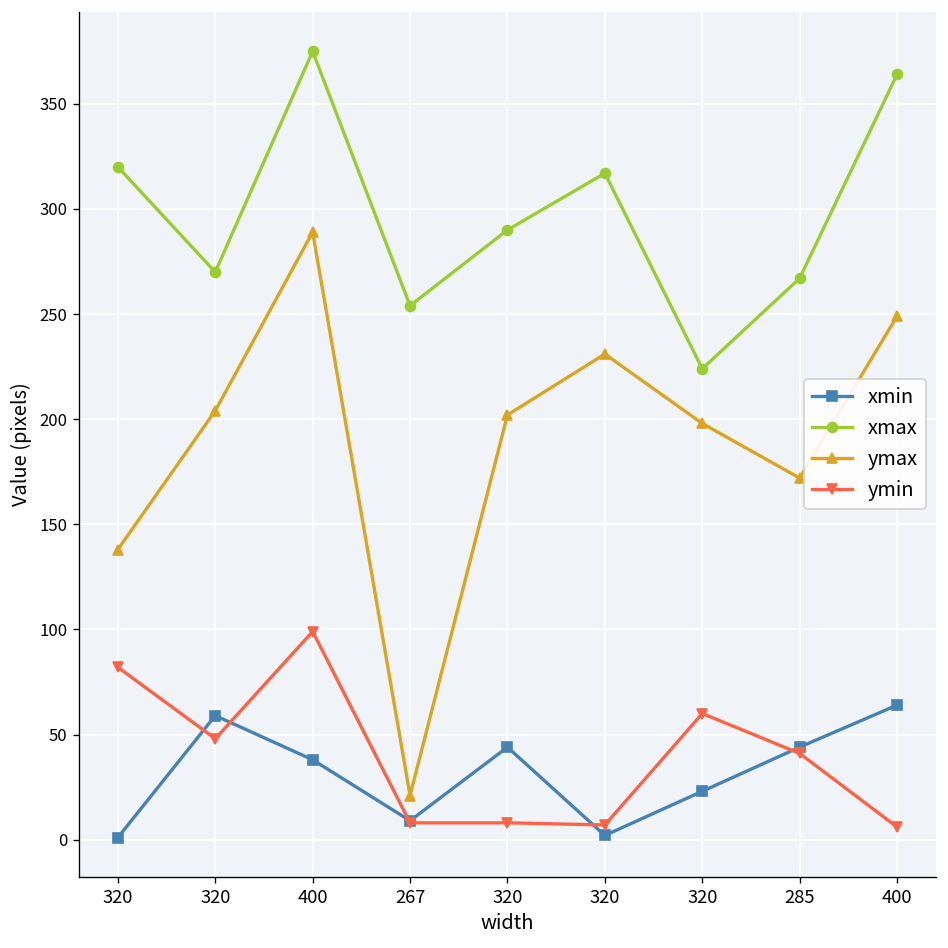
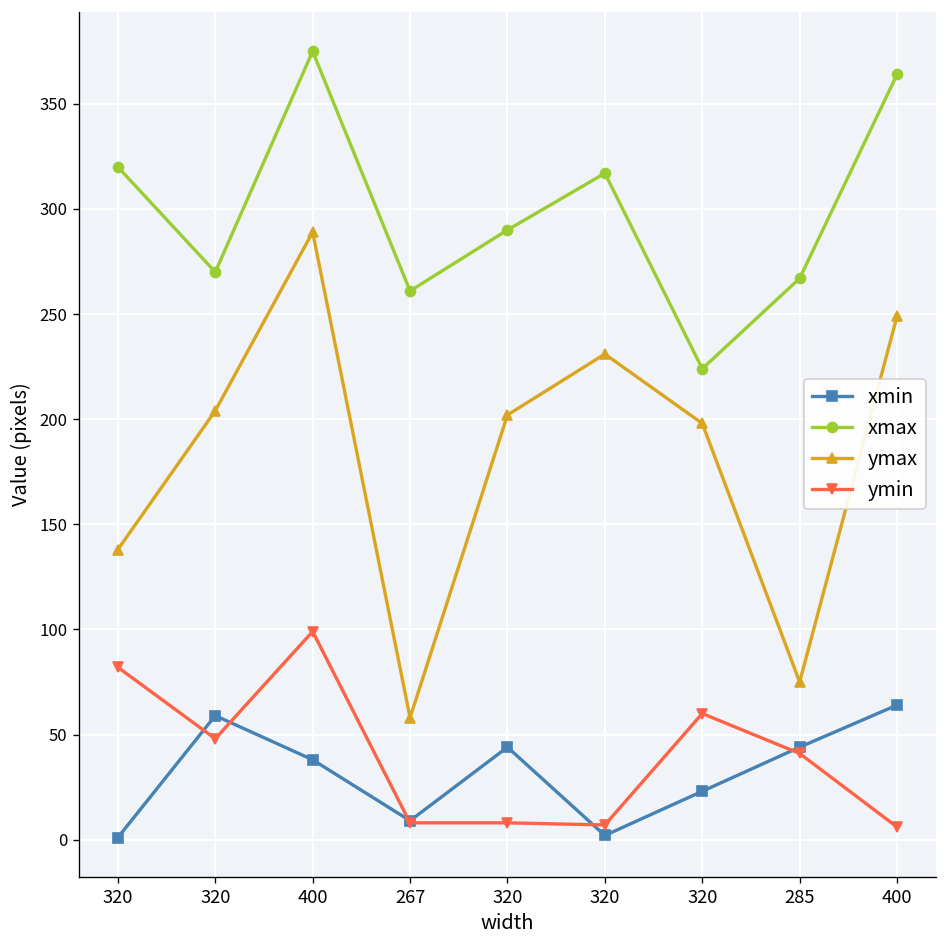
xmax, 267: 254 -> 261
ymax, 267: 21 -> 58
ymax, 285: 172 -> 75
